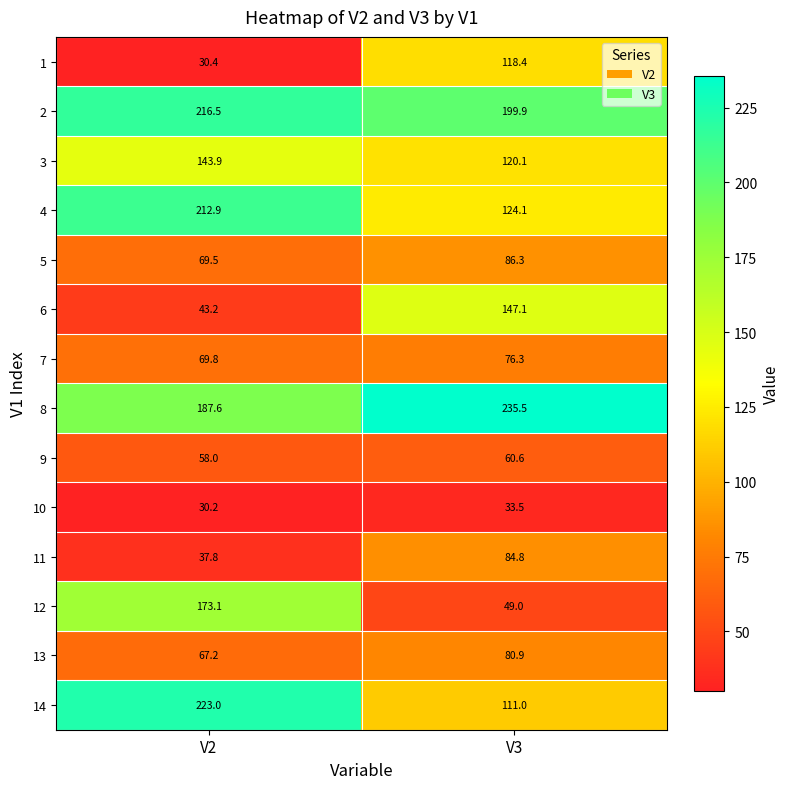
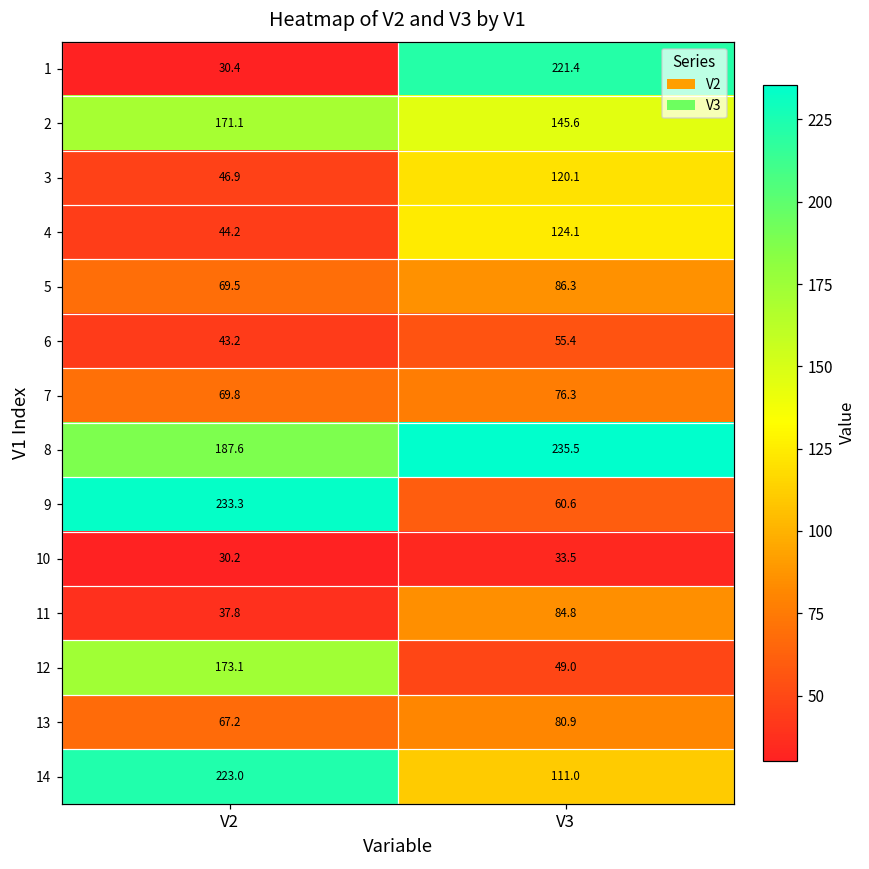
1, V3: 118.4 -> 221.4
2, V2: 216.5 -> 171.1
2, V3: 199.9 -> 145.6
3, V2: 143.9 -> 46.9
4, V2: 212.9 -> 44.2
6, V3: 147.1 -> 55.4
9, V2: 58.0 -> 233.3
